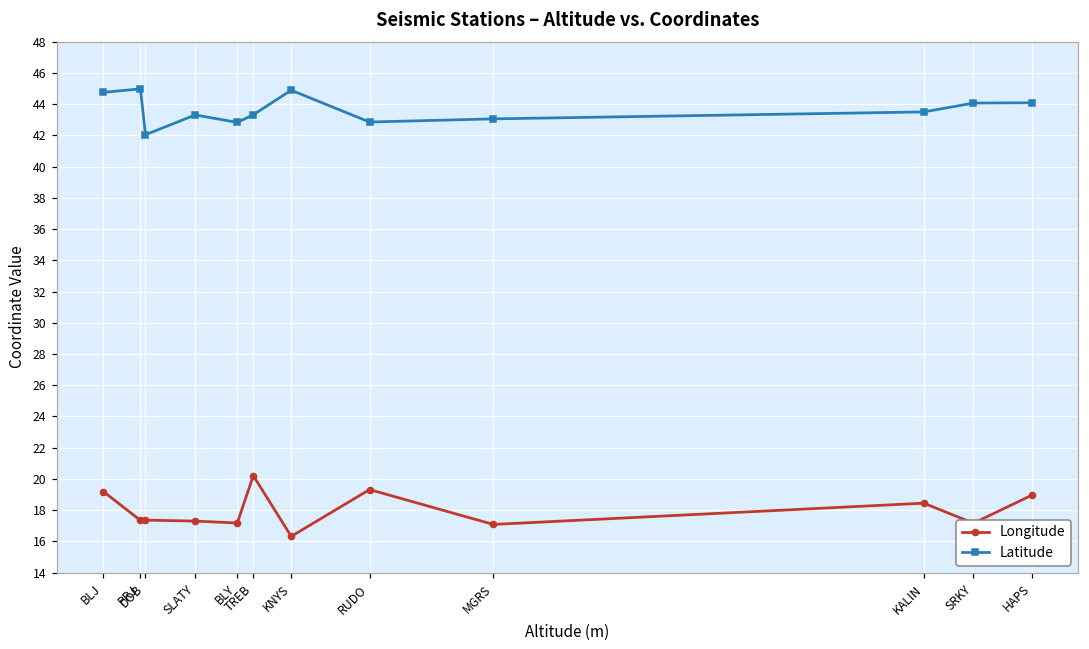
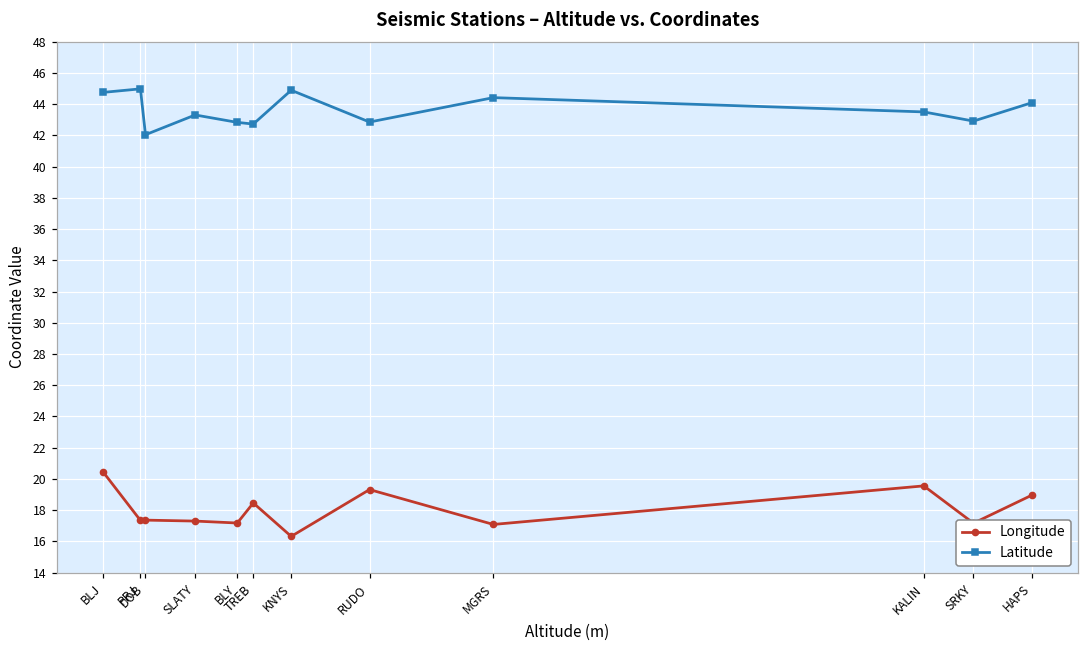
Longitude, BLJ: 19.2 -> 20.4
Longitude, TREB: 20.2 -> 18.5
Latitude, TREB: 43.3 -> 42.7
Latitude, MGRS: 43.1 -> 44.4
Longitude, KALIN: 18.4 -> 19.6
Latitude, SRKY: 44.1 -> 42.9
